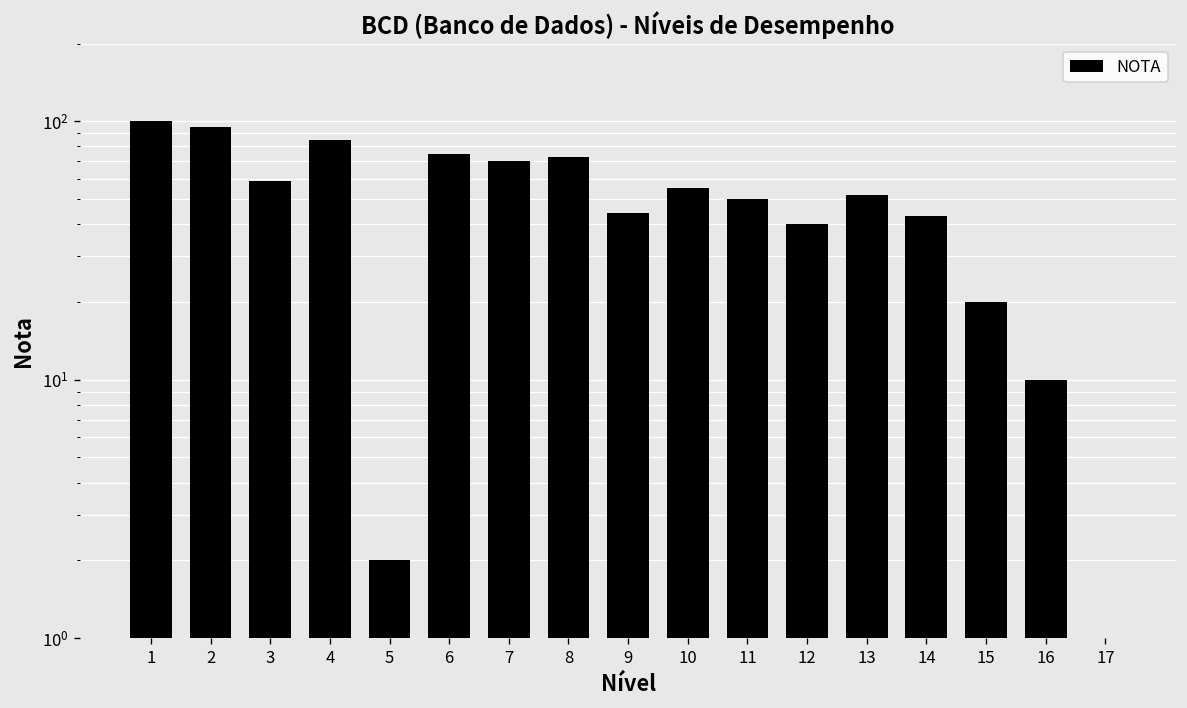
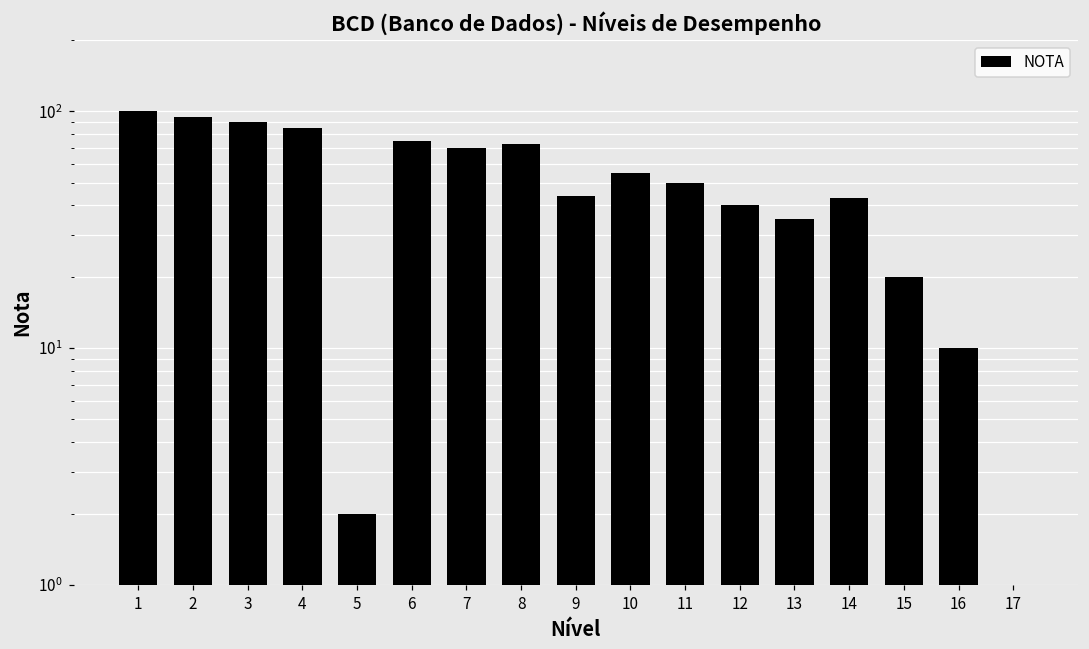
3: 59 -> 90
13: 52 -> 35
